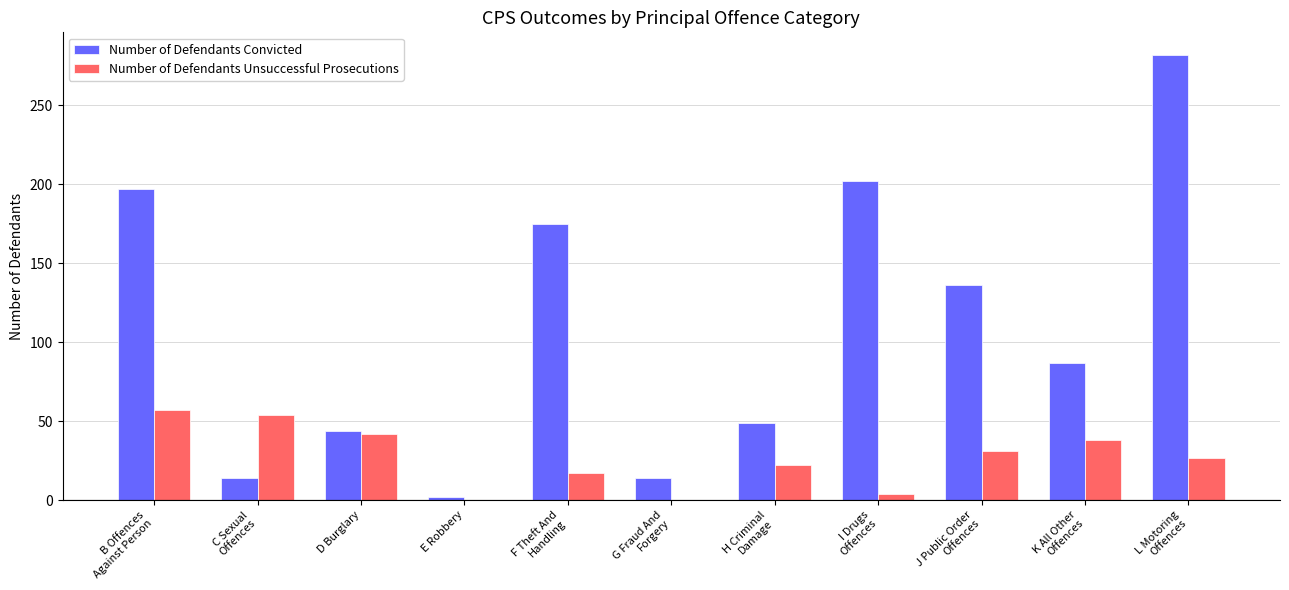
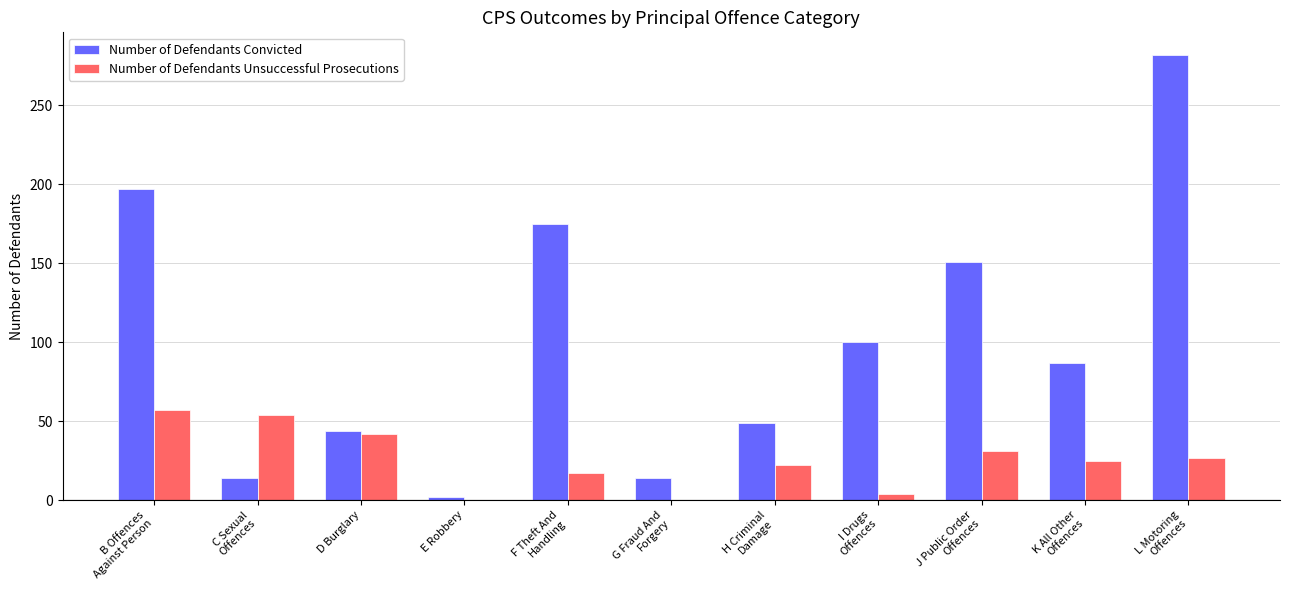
Number of Defendants Convicted, I Drugs Offences: 202 -> 100
Number of Defendants Convicted, J Public Order Offences: 136 -> 151
Number of Defendants Unsuccessful Prosecutions, K All Other Offences: 38 -> 25
